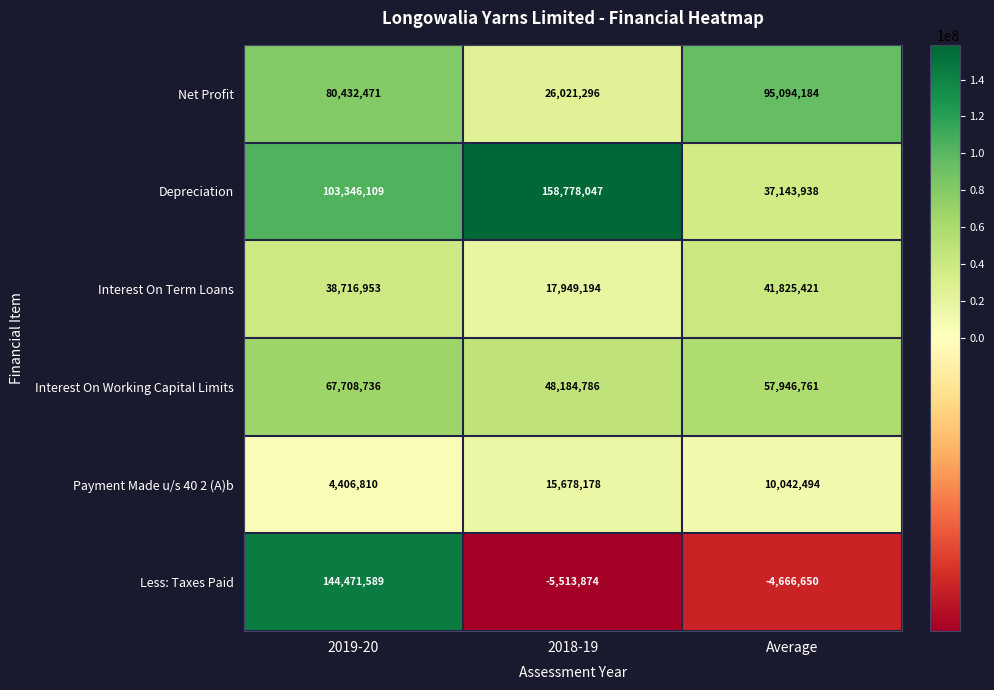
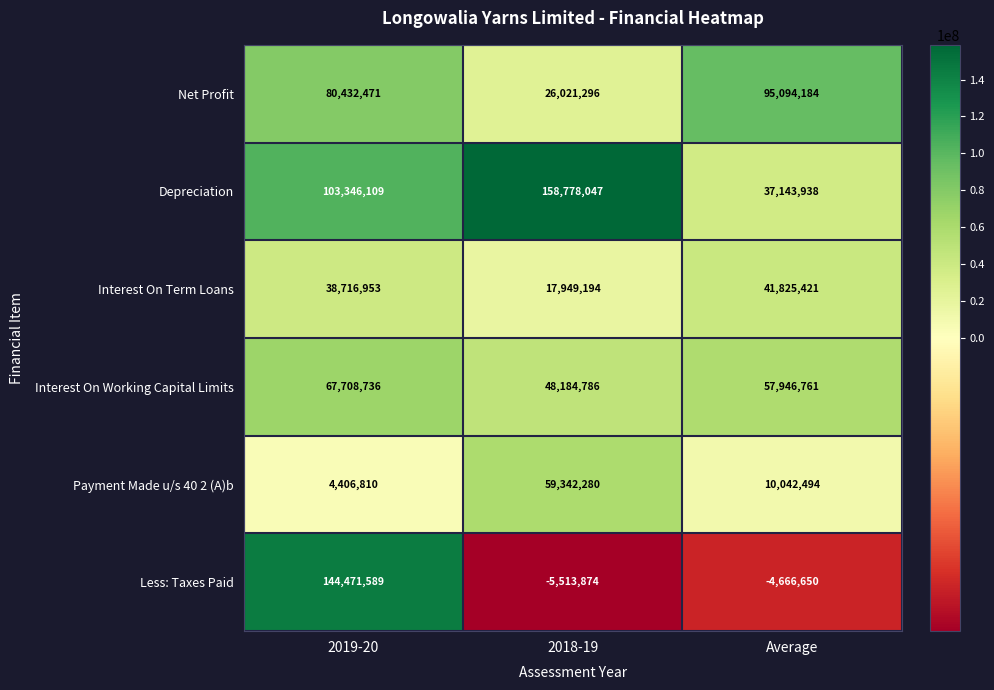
Payment Made u/s 40 2 (A)b, 2018-19: 15,678,178 -> 59,342,280
